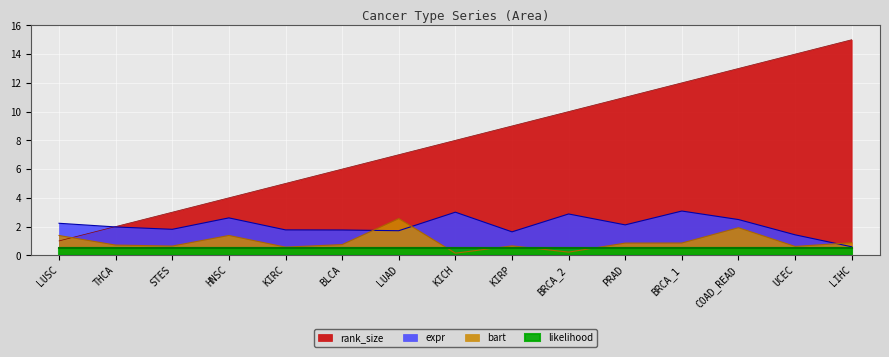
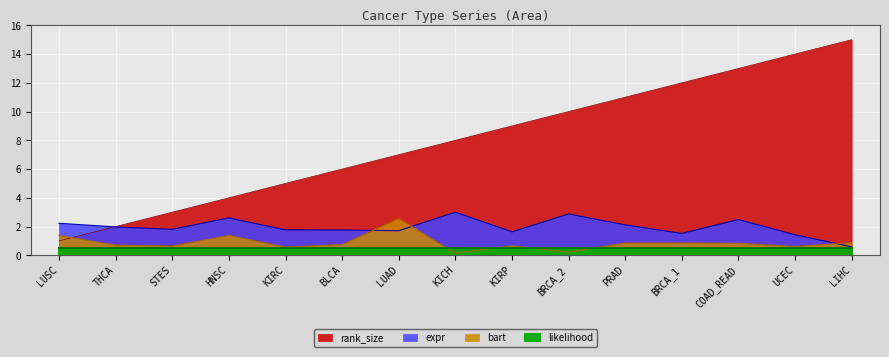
expr, BRCA_1: 3.1 -> 1.5
bart, COAD_READ: 1.9 -> 0.8
